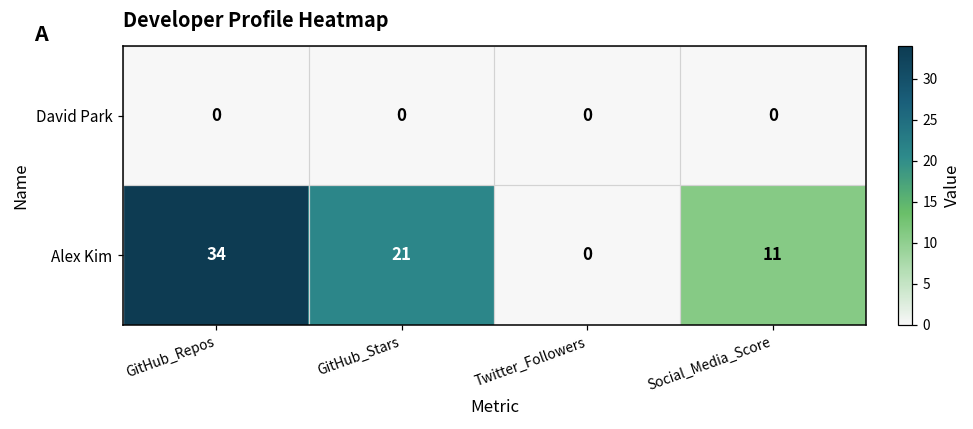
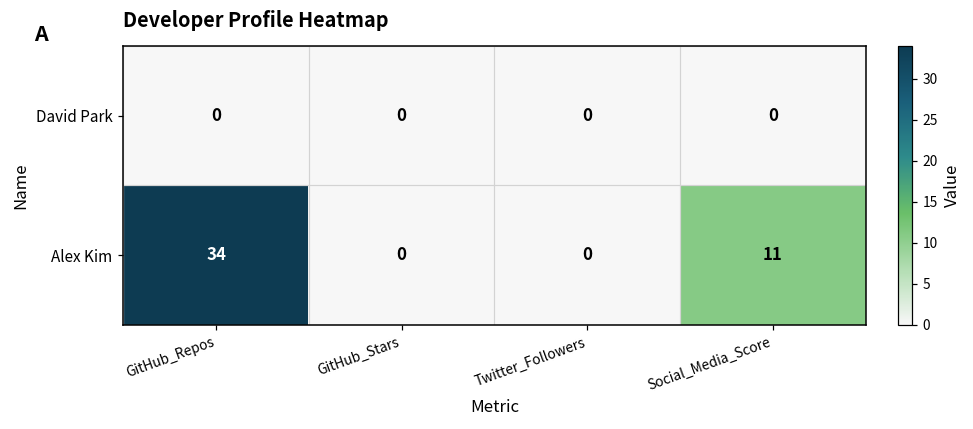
Alex Kim, GitHub_Stars: 21 -> 0
